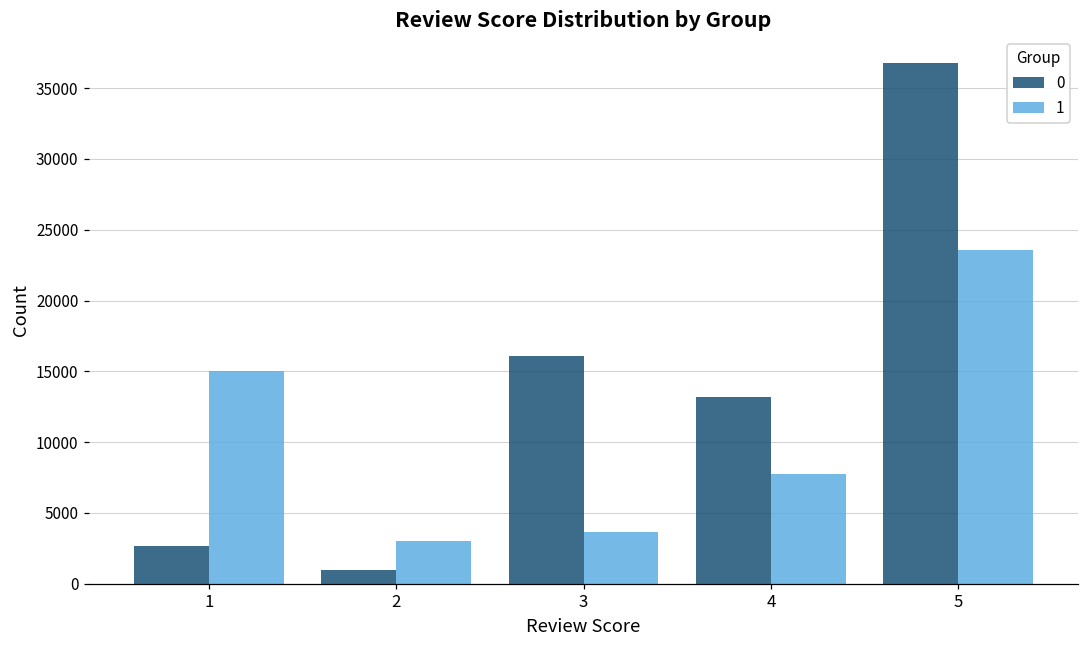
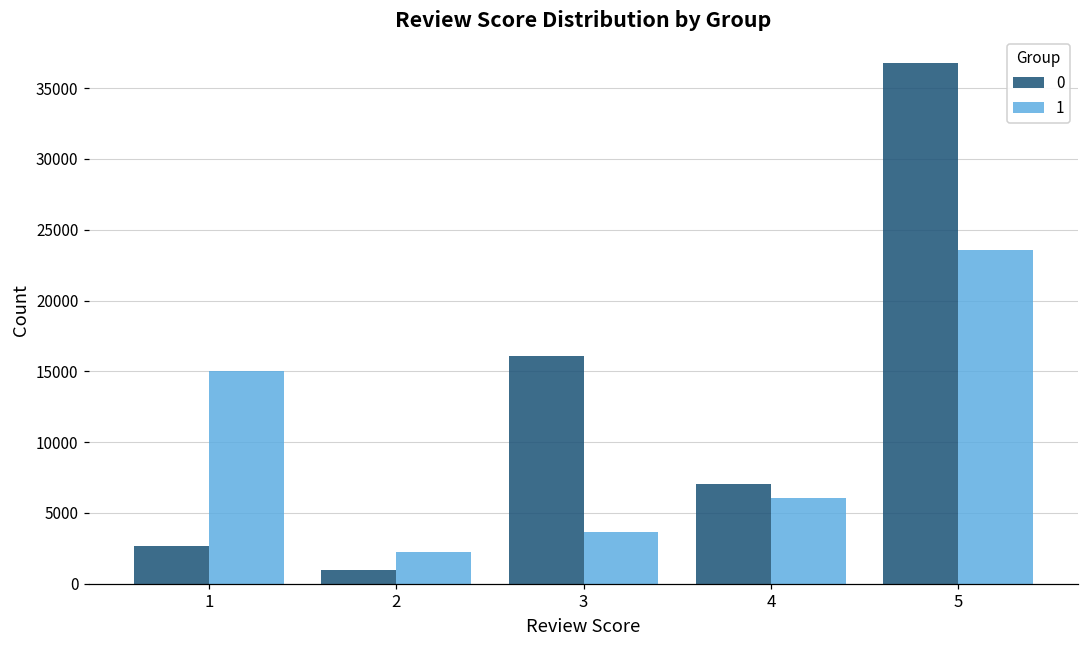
1, 2: 3000 -> 2200
0, 4: 13200 -> 7000
1, 4: 7800 -> 6000
